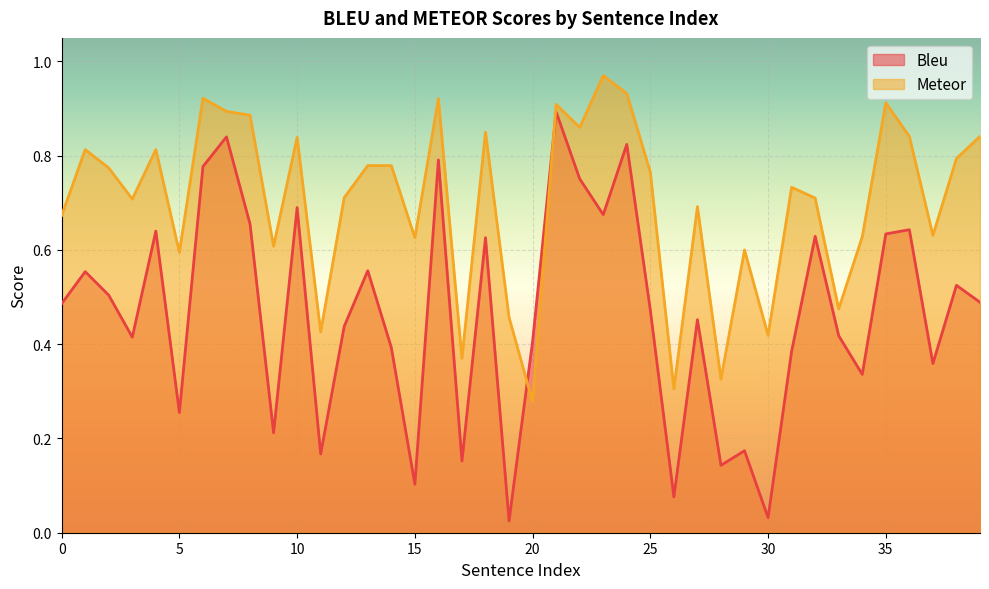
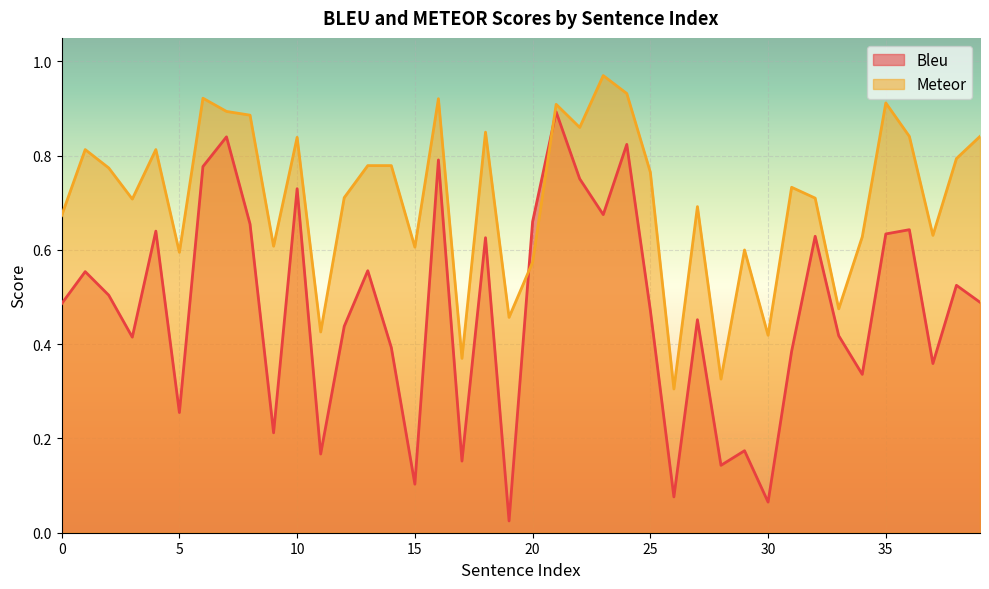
Bleu, 10: 0.69 -> 0.73
Meteor, 15: 0.63 -> 0.61
Bleu, 20: 0.41 -> 0.66
Meteor, 20: 0.28 -> 0.57
Bleu, 30: 0.03 -> 0.07
